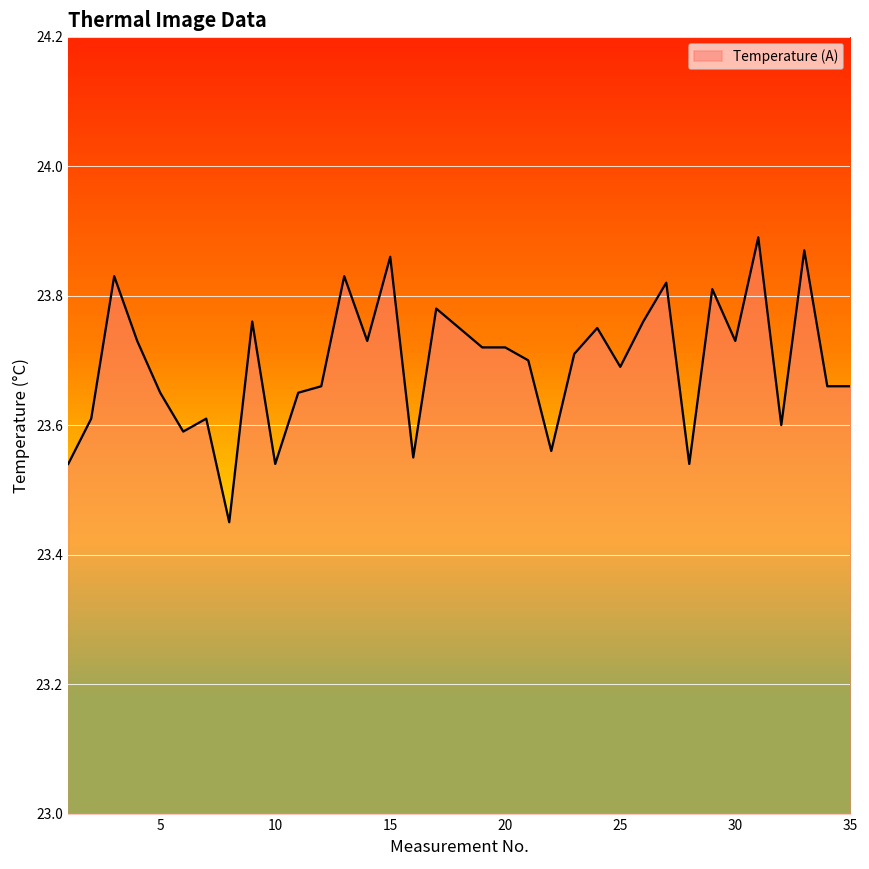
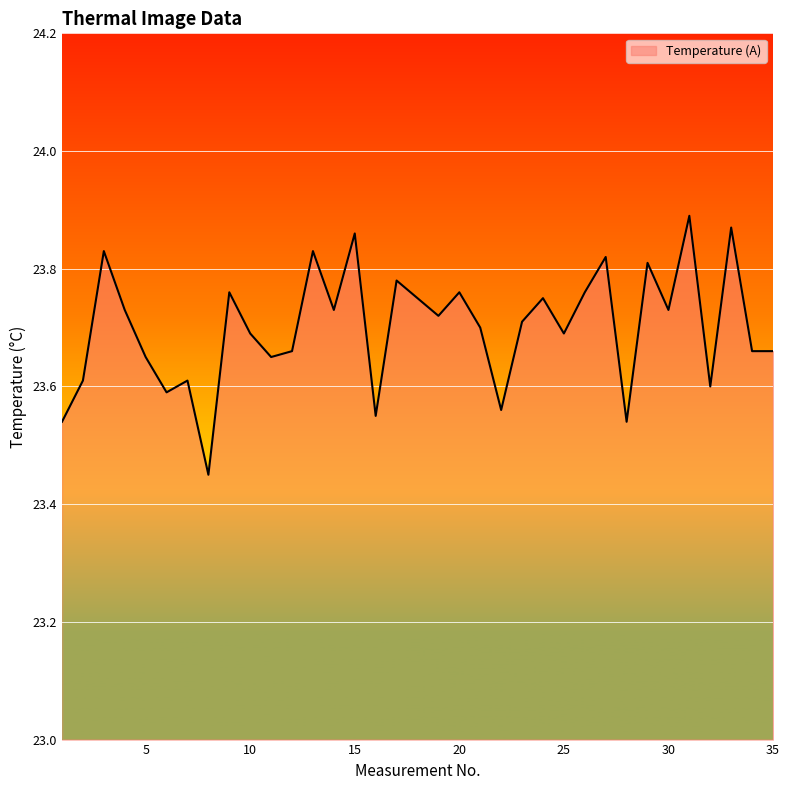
10: 23.54 -> 23.69
20: 23.72 -> 23.76
